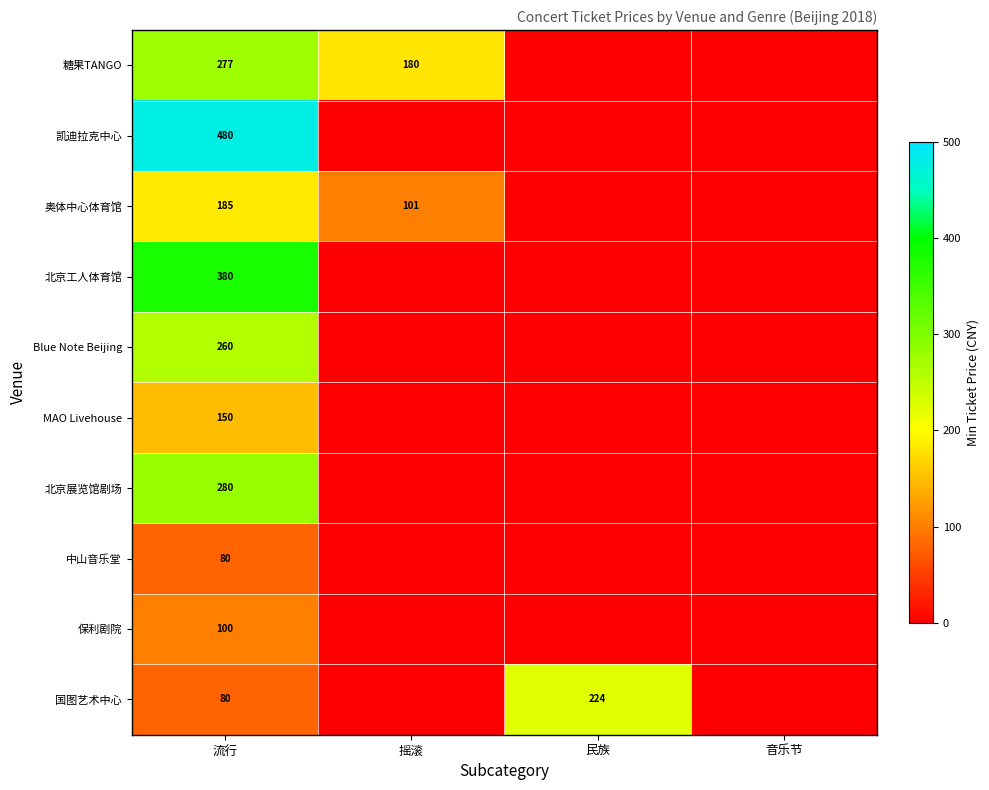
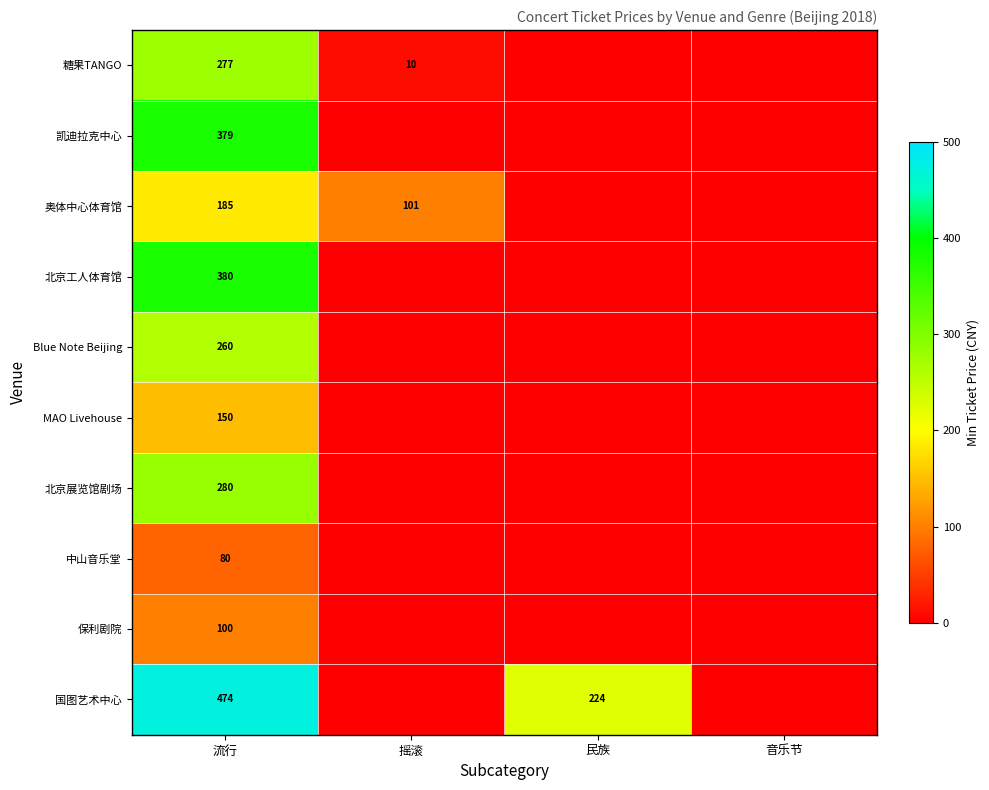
糖果TANGO, 摇滚: 180 -> 10
凯迪拉克中心, 流行: 480 -> 379
国图艺术中心, 流行: 80 -> 474
